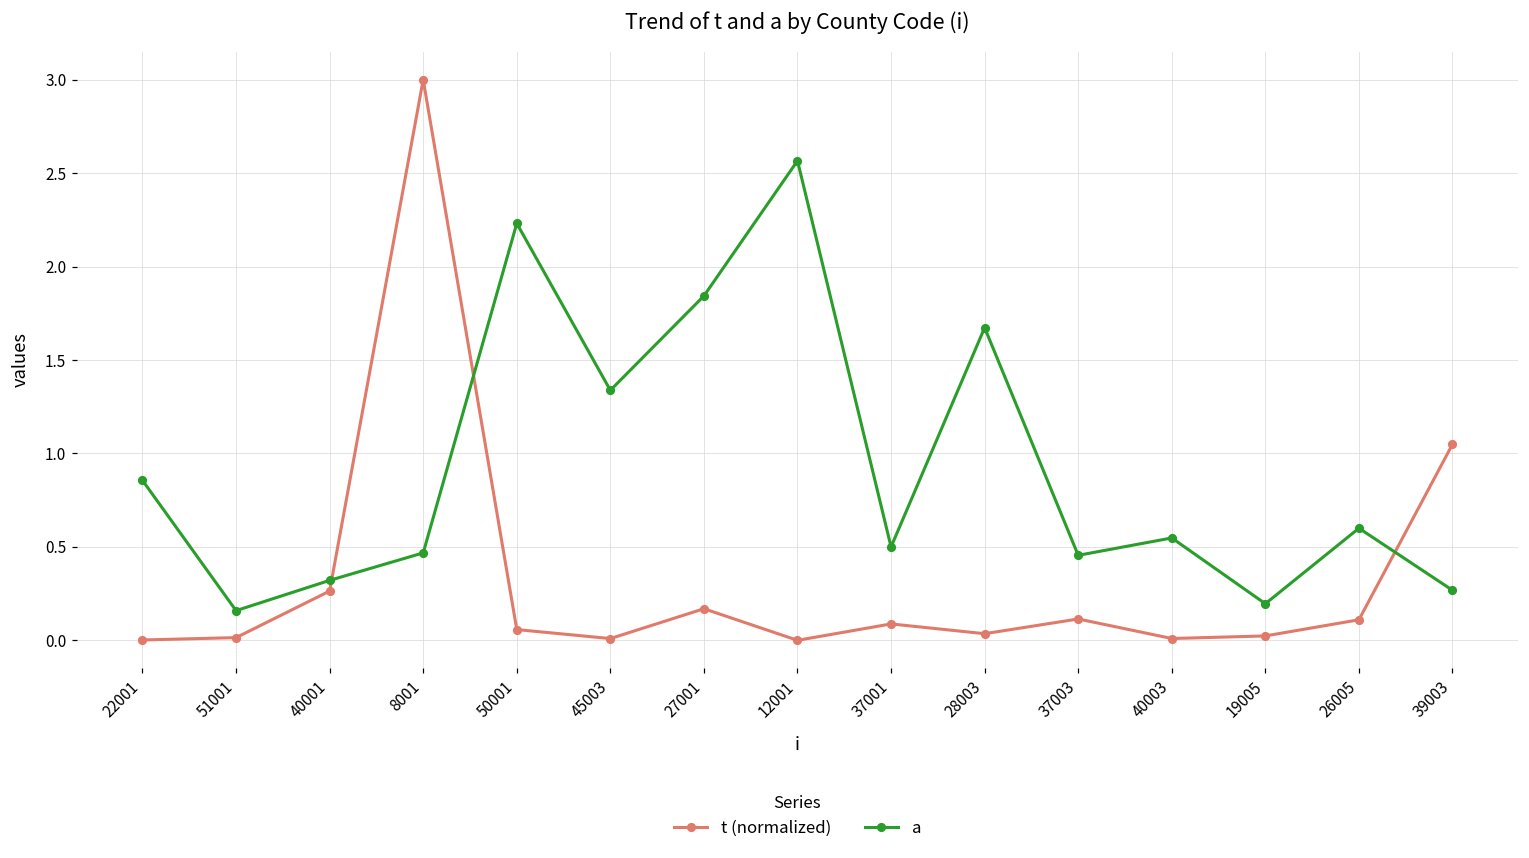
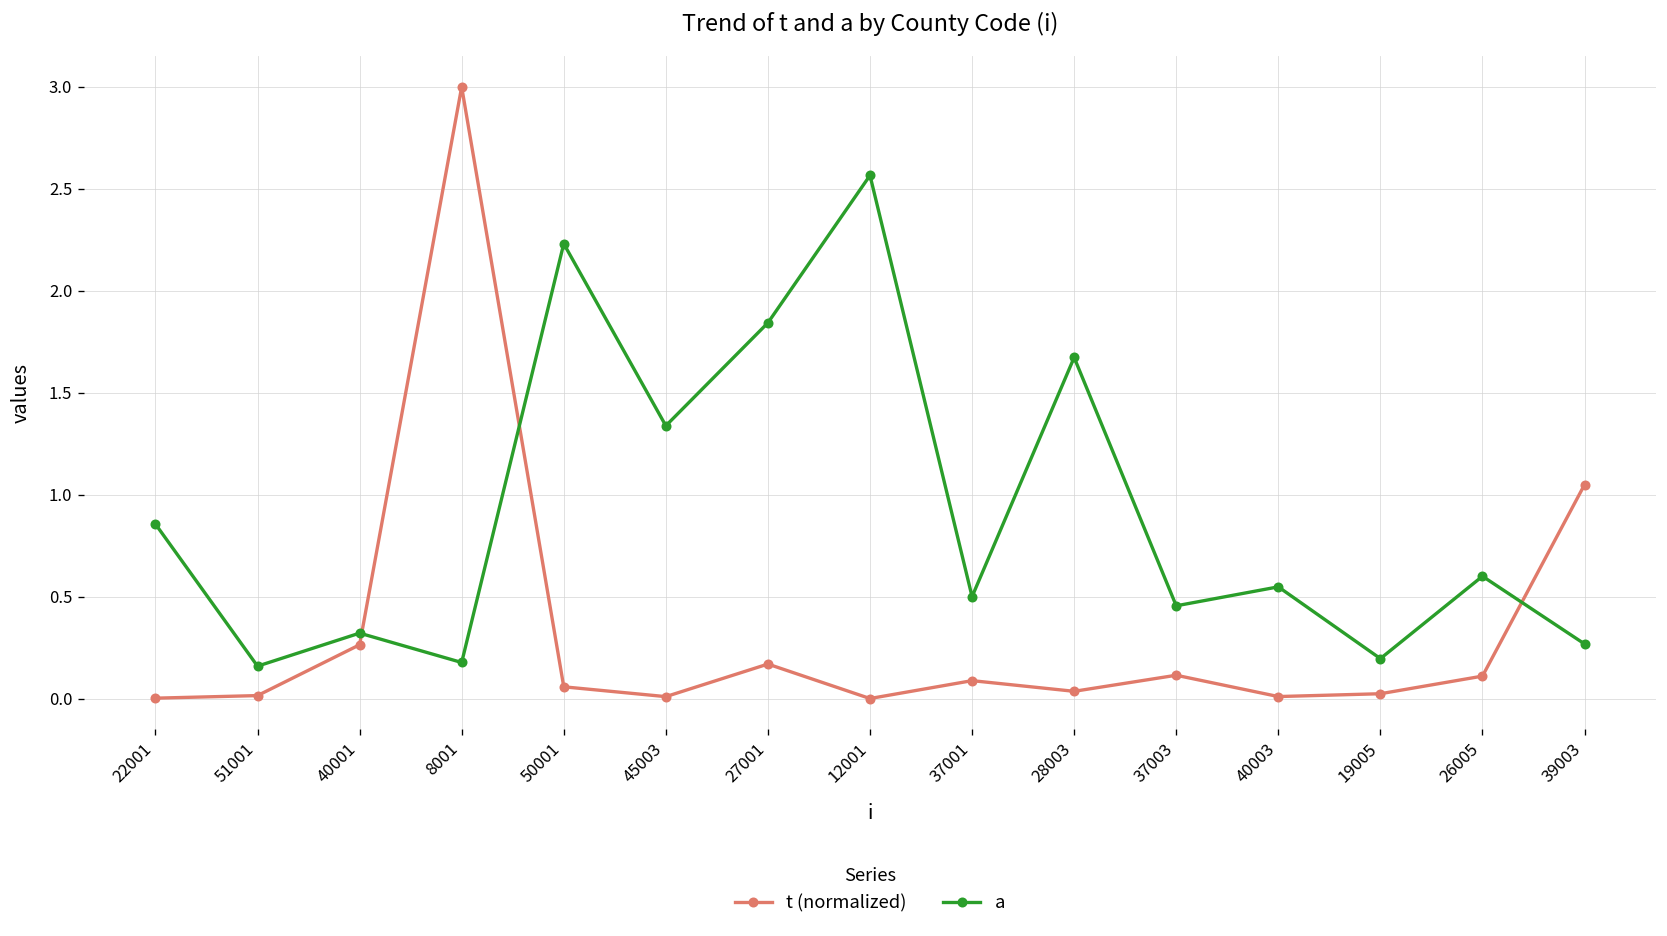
a, 8001: 0.47 -> 0.18
